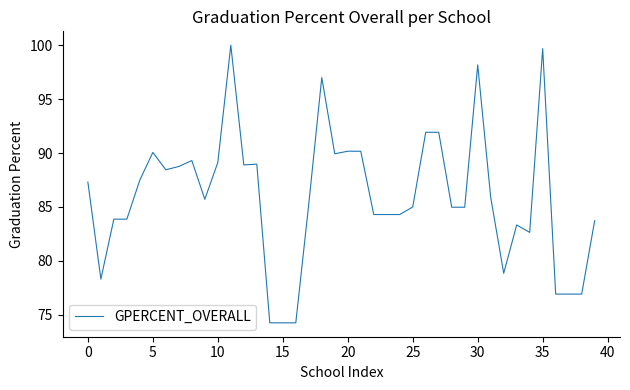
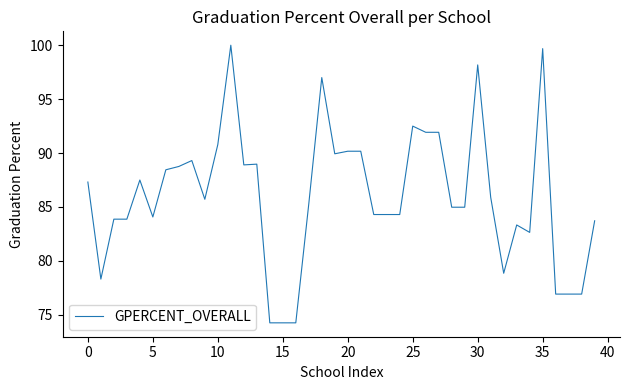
5: 90.1 -> 84.1
10: 89.1 -> 90.8
25: 85.0 -> 92.5
